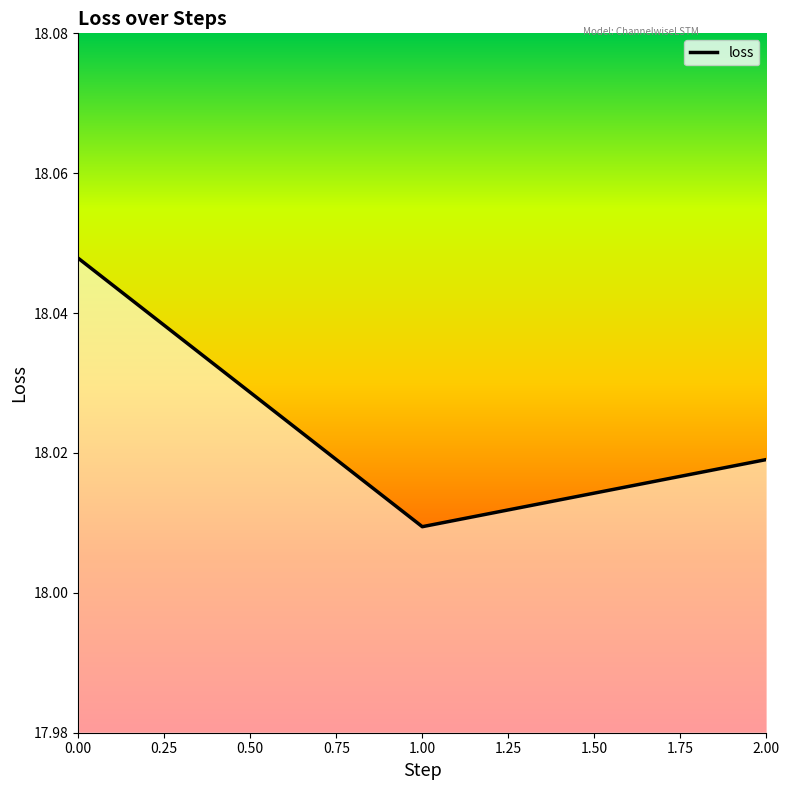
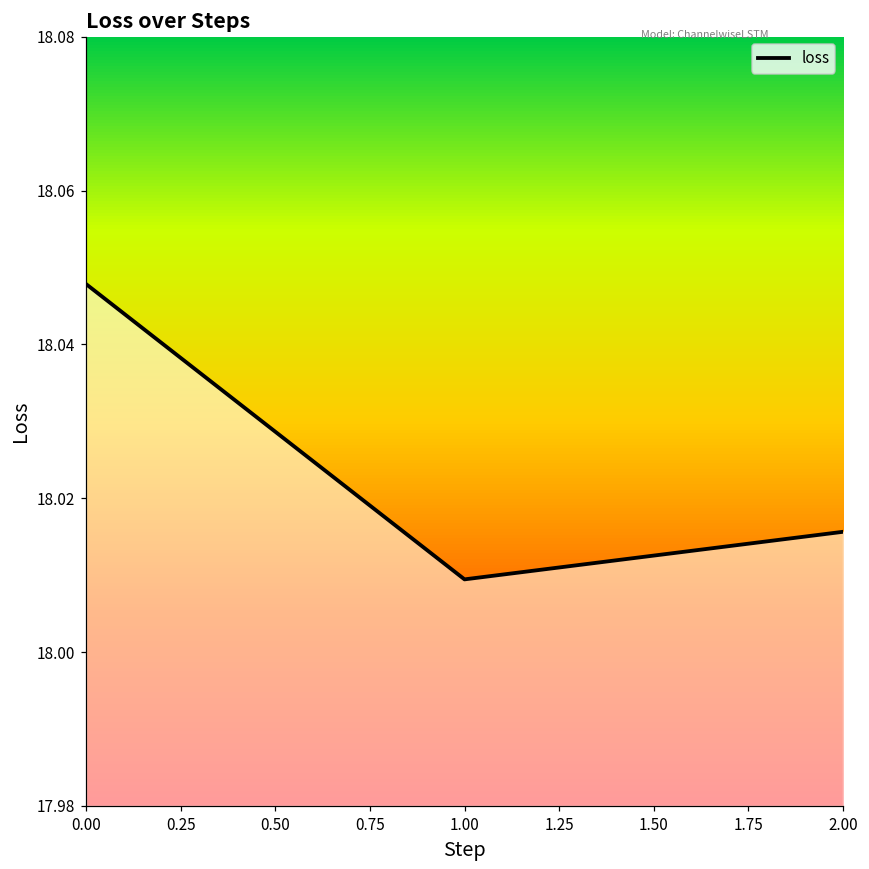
2.00: 18.019 -> 18.016
